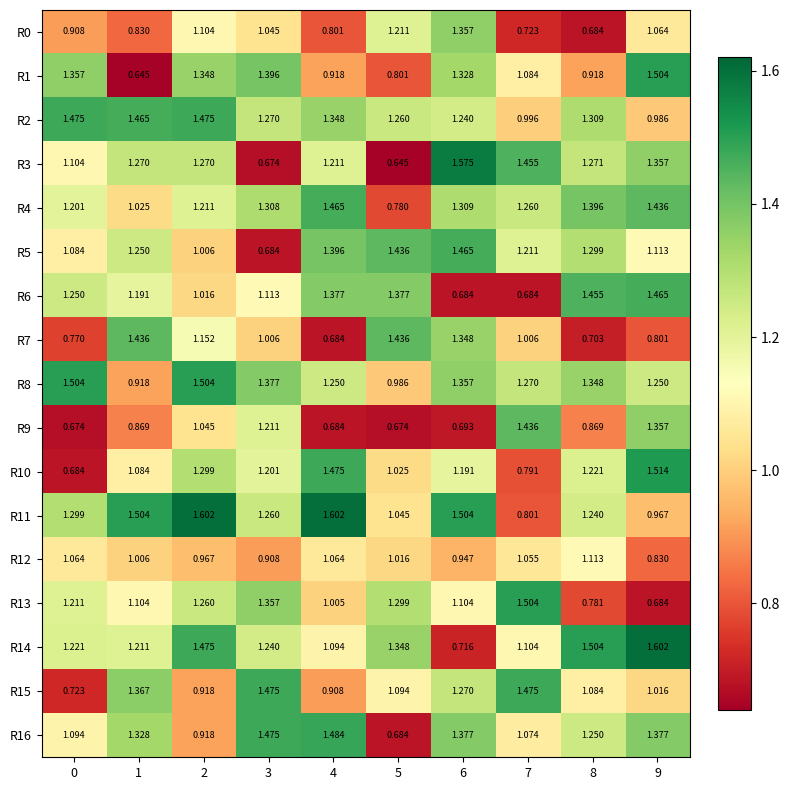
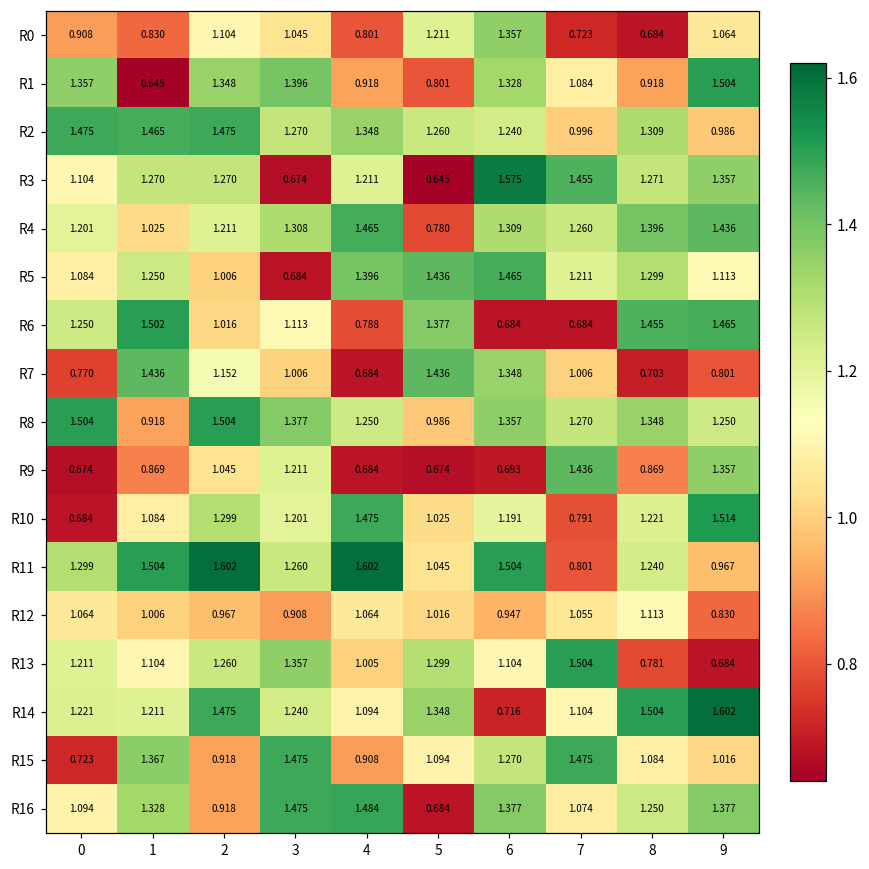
R6, 1: 1.191 -> 1.502
R6, 4: 1.377 -> 0.788
